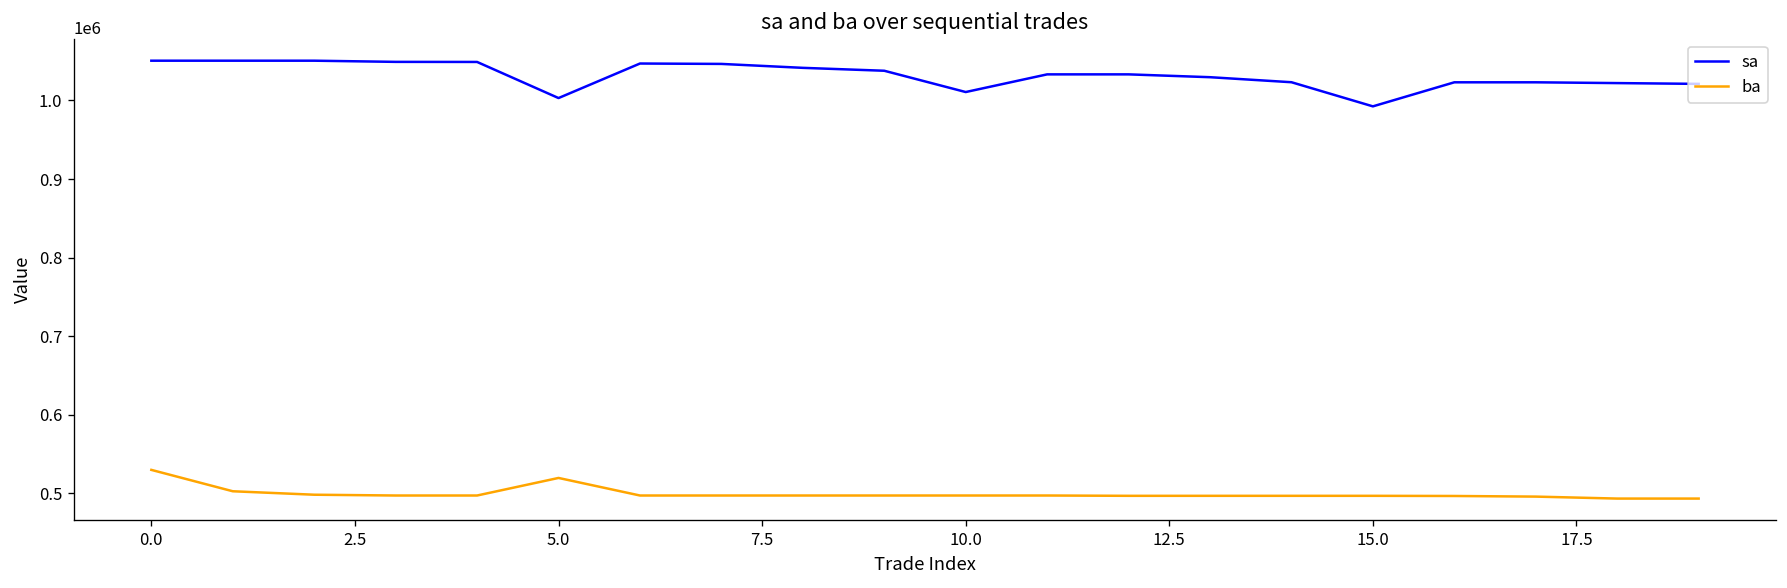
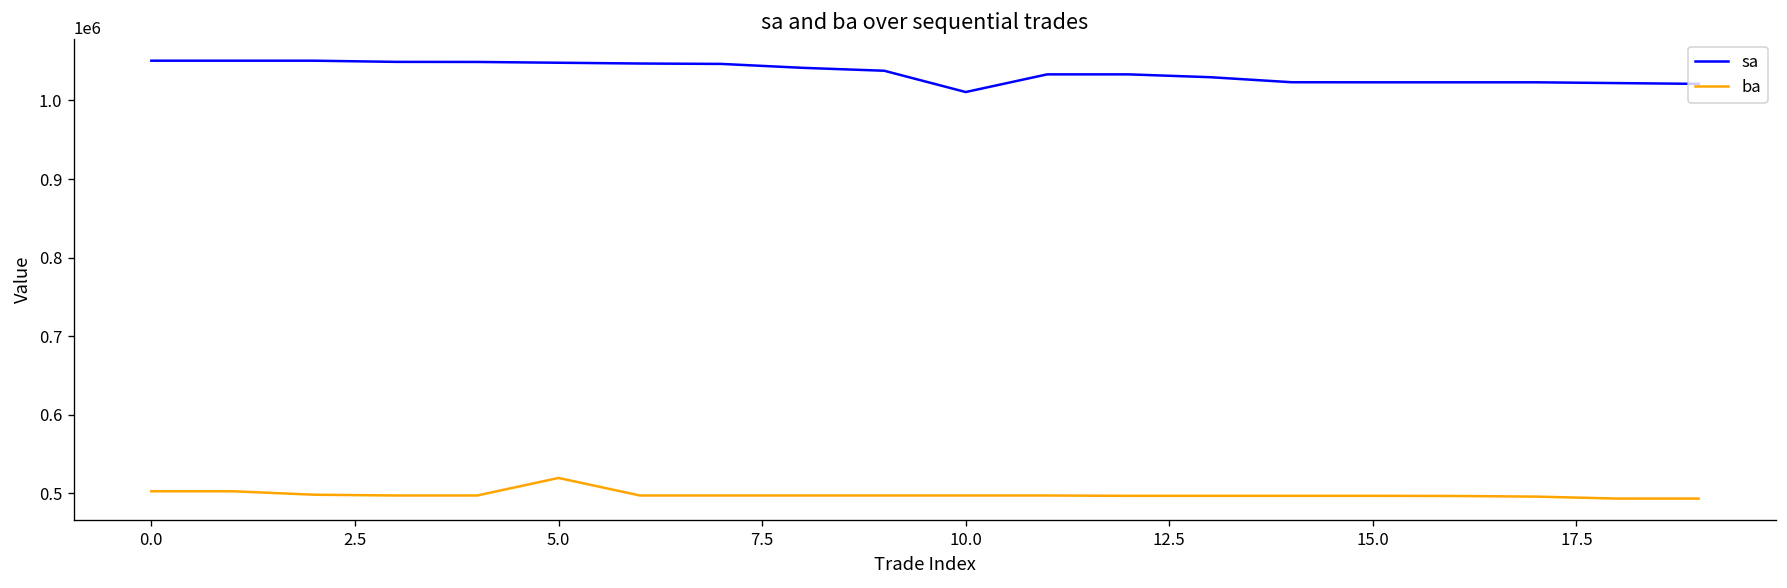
ba, 0.0: 530000 -> 500000
sa, 5.0: 1000000 -> 1050000
sa, 15.0: 990000 -> 1020000
